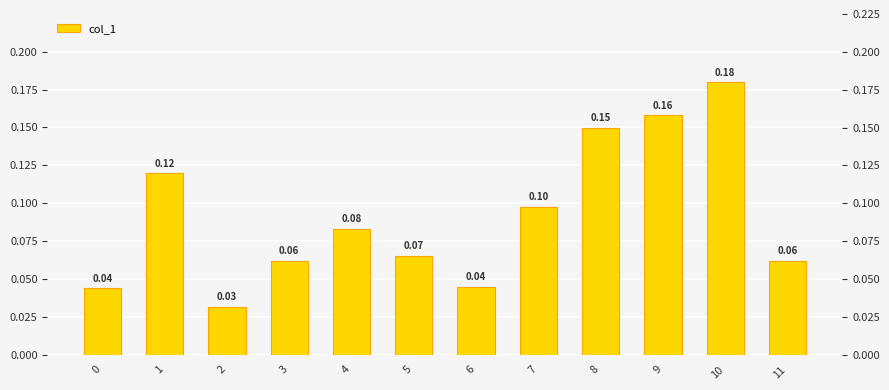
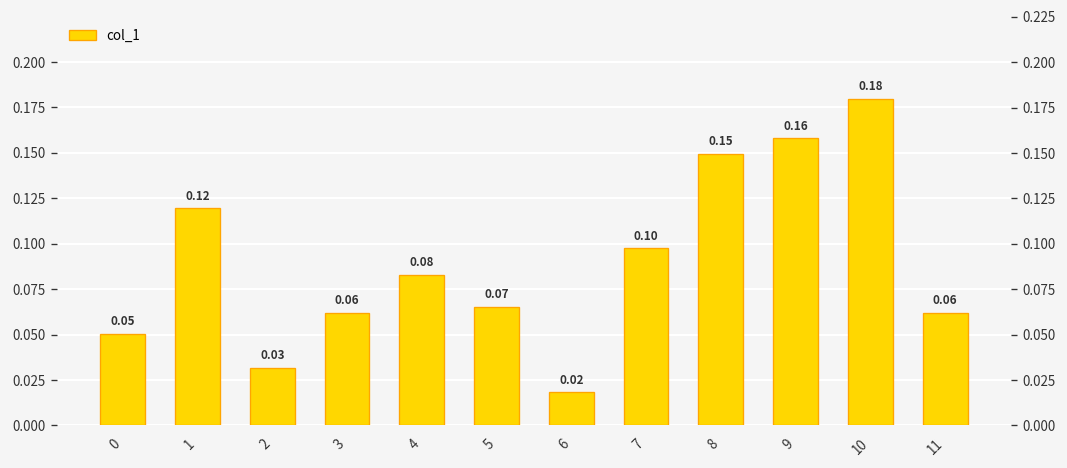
0: 0.04 -> 0.05
6: 0.04 -> 0.02
